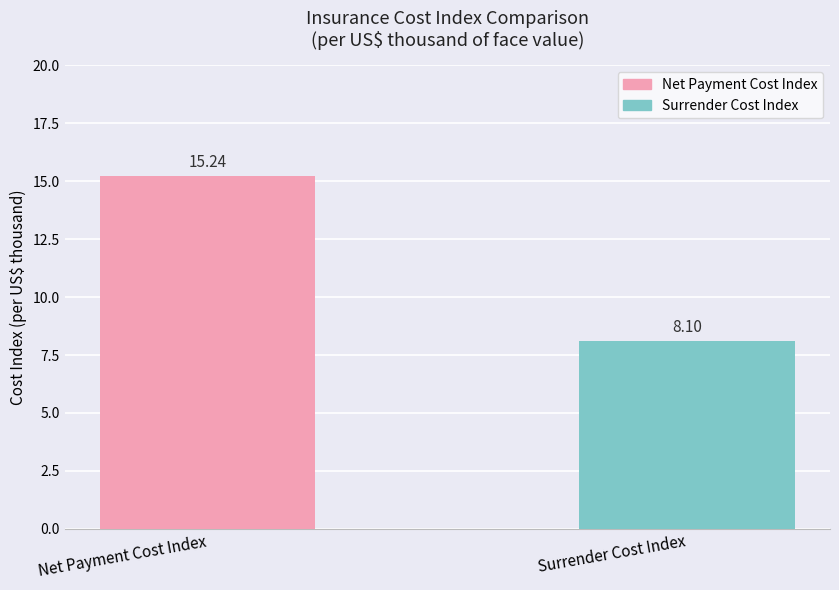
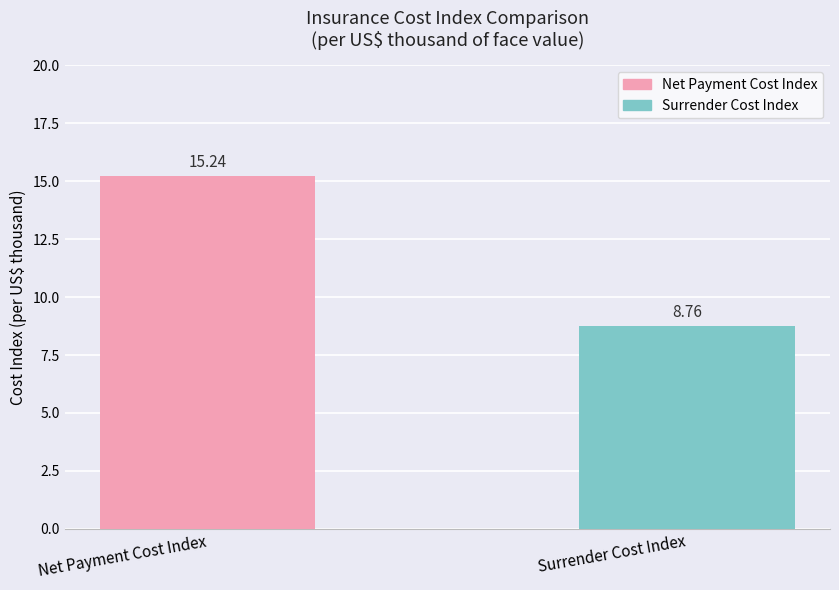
Surrender Cost Index: 8.10 -> 8.76
